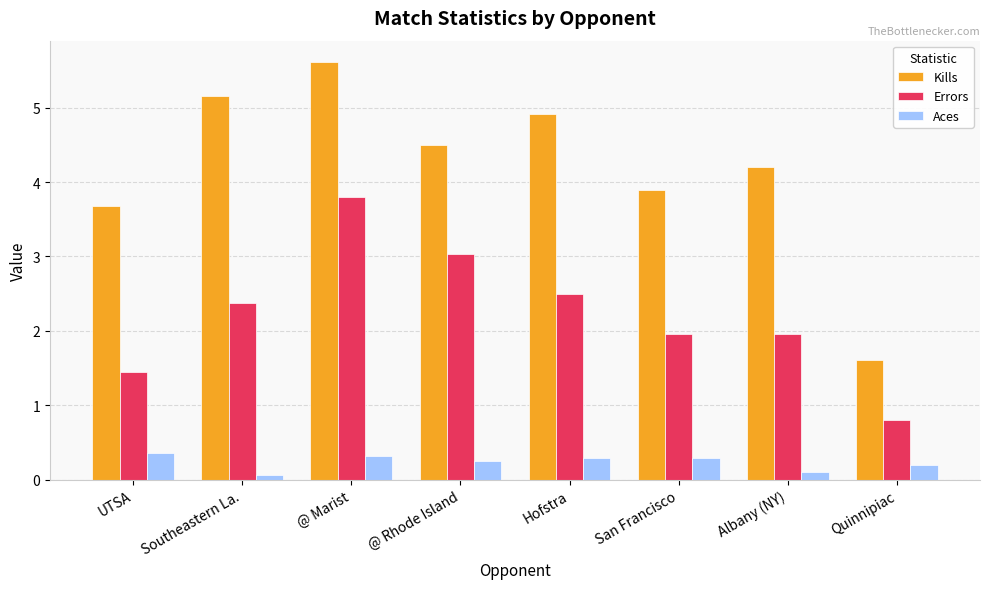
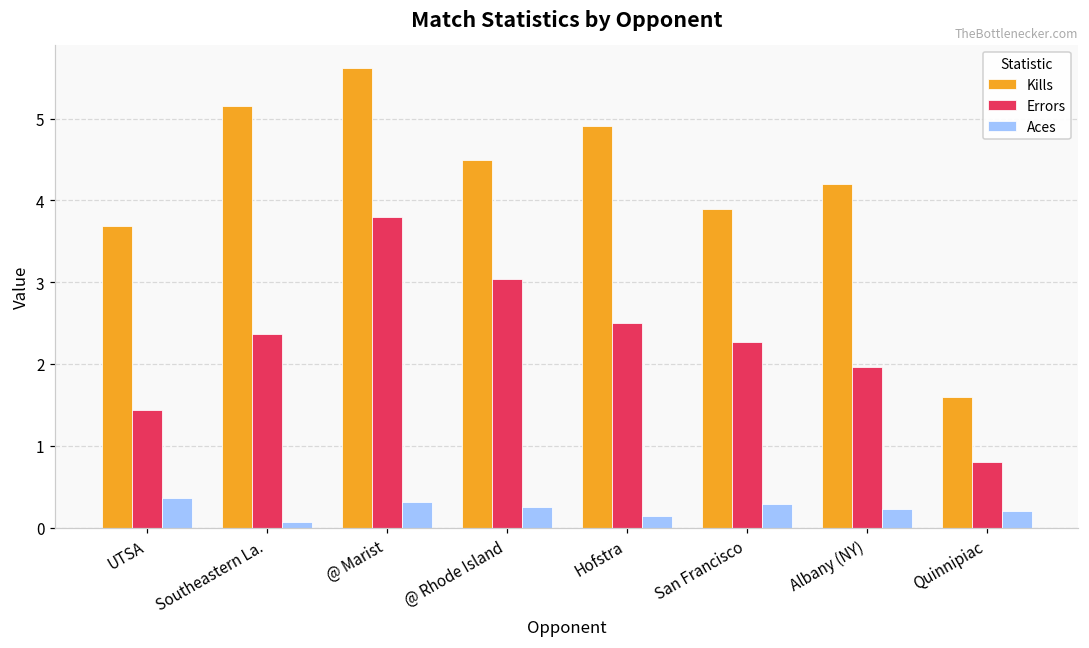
Aces, Hofstra: 0.3 -> 0.1
Errors, San Francisco: 2.0 -> 2.3
Aces, Albany (NY): 0.1 -> 0.2
